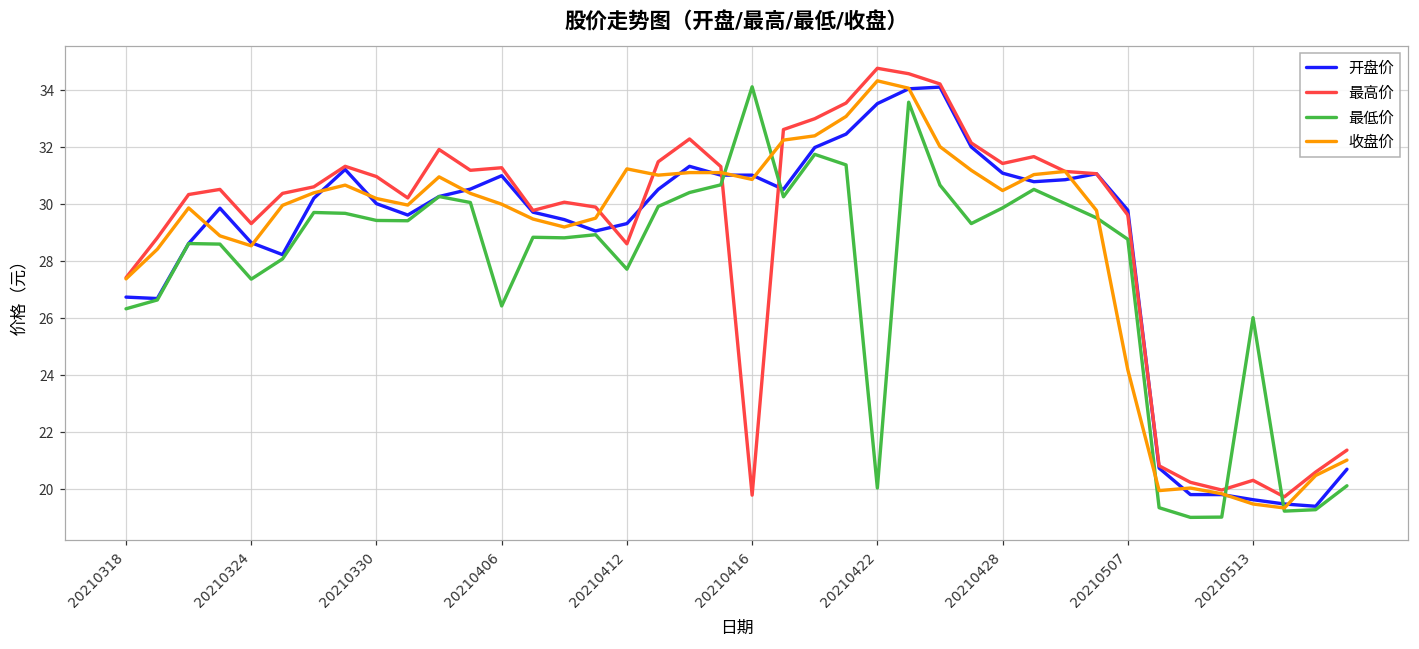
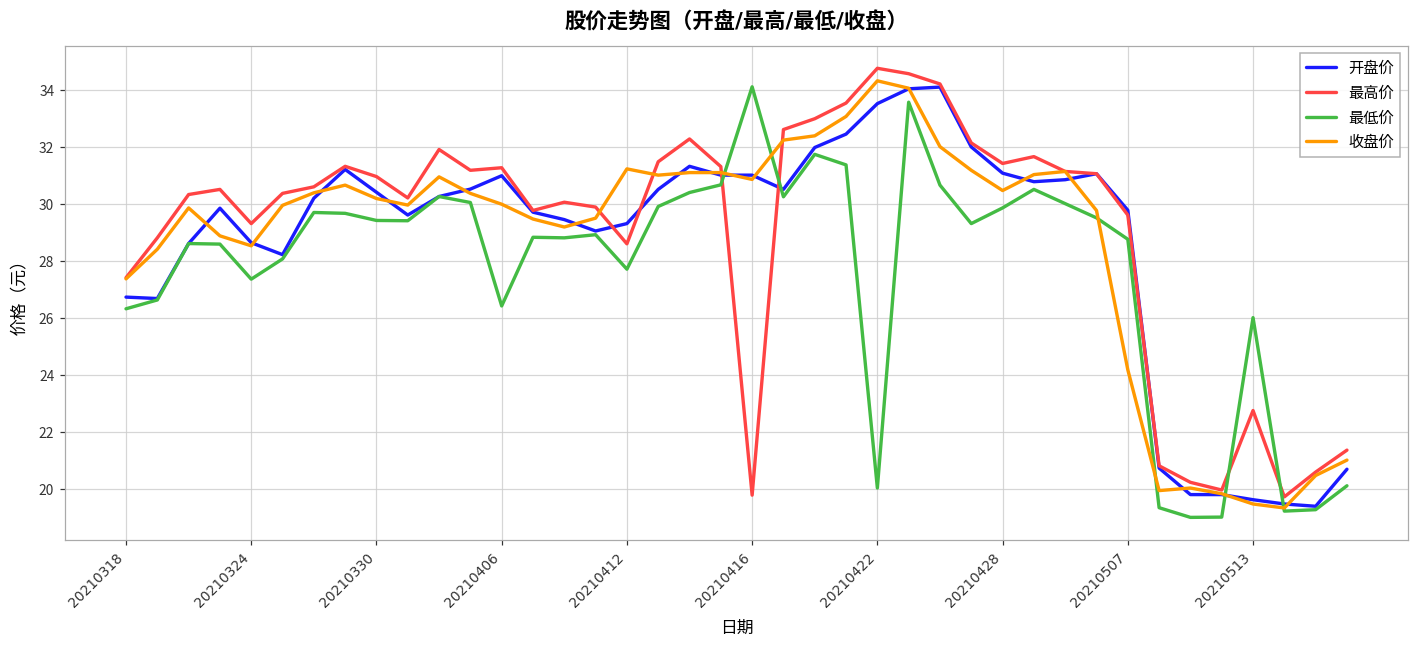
开盘价, 20210330: 30.0 -> 30.4
最高价, 20210513: 20.3 -> 22.7
